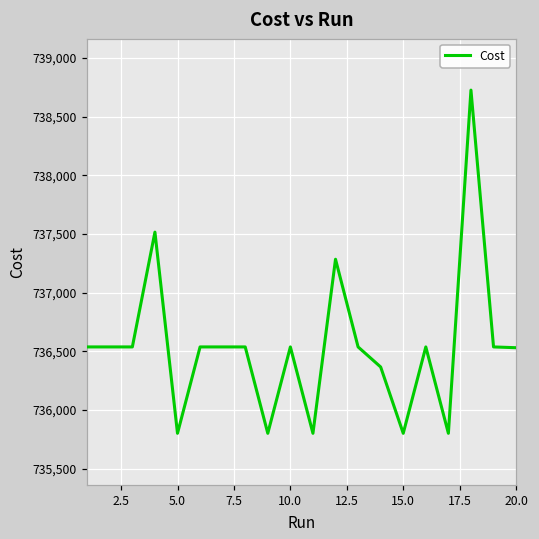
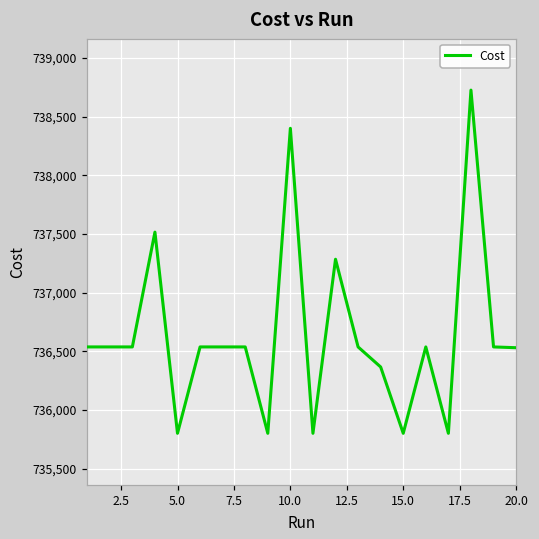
10.0: 736,540 -> 738,400
